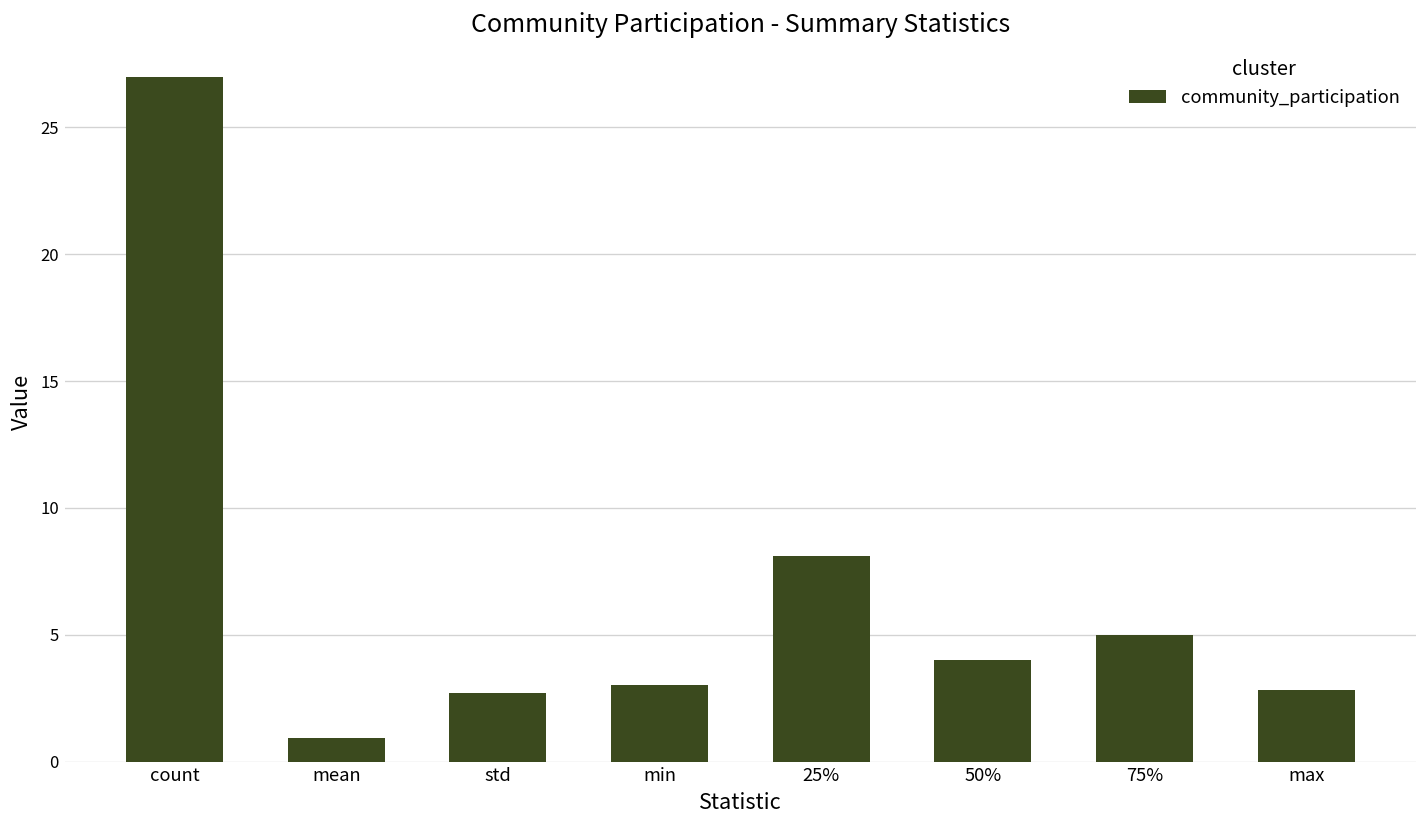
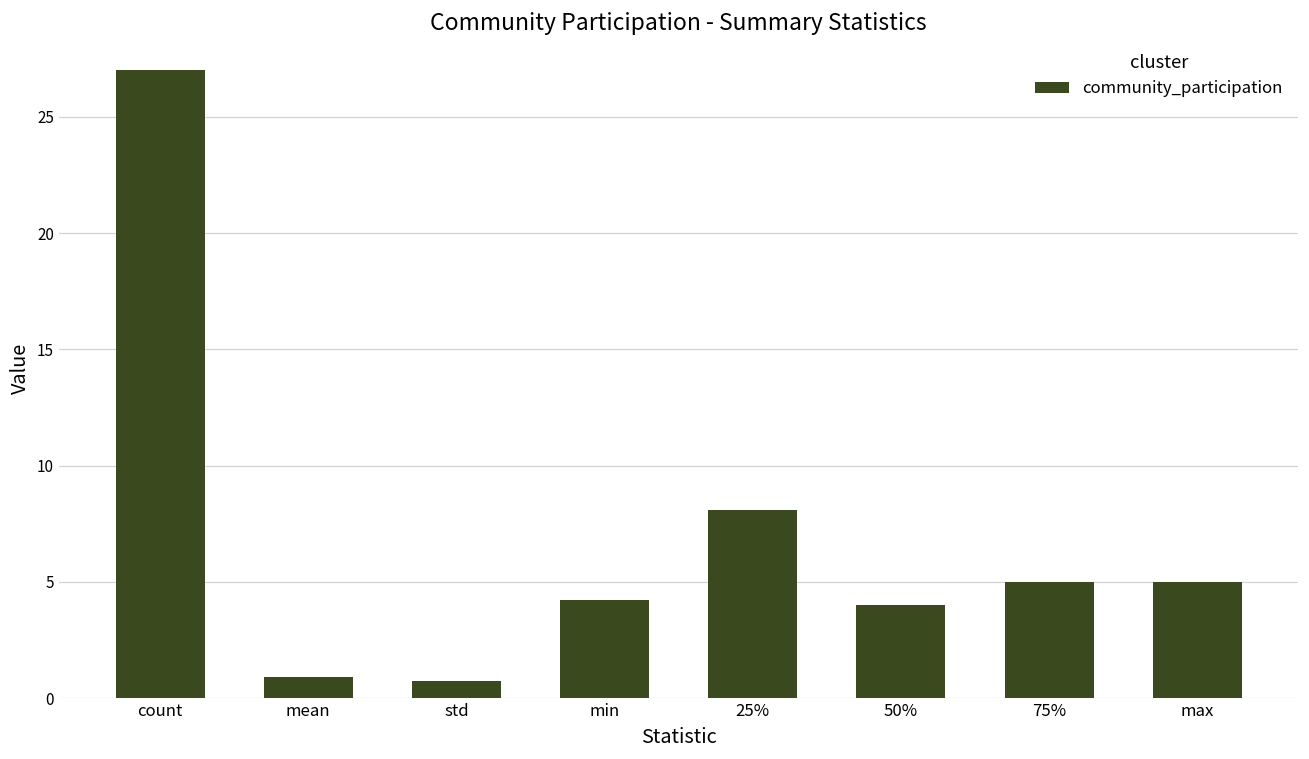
std: 2.7 -> 0.7
min: 3.0 -> 4.2
max: 2.8 -> 5.0
